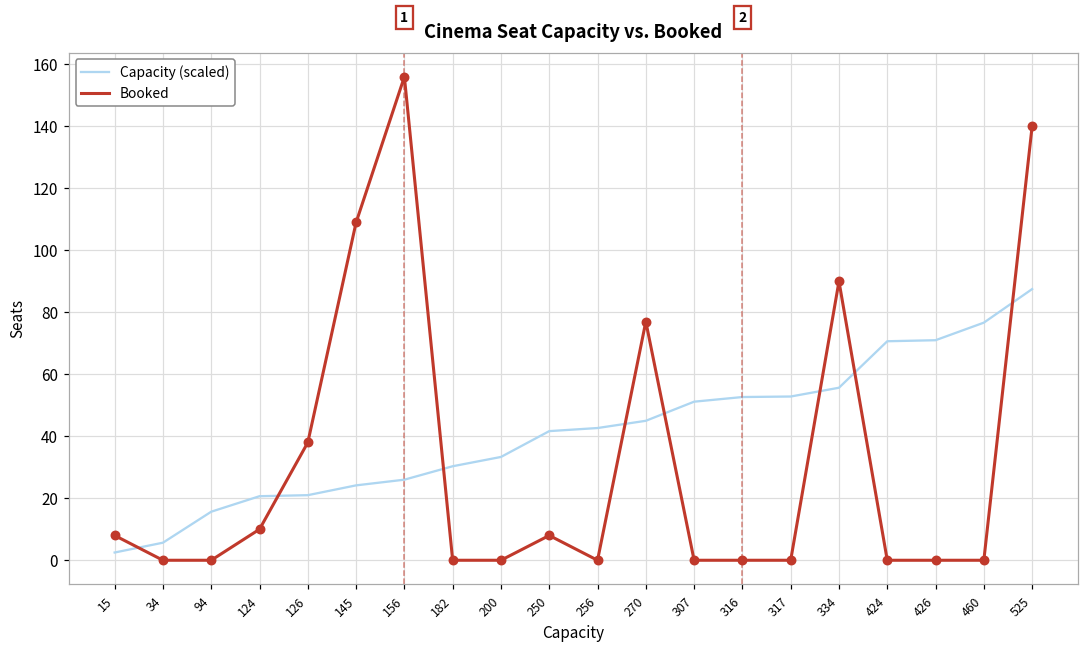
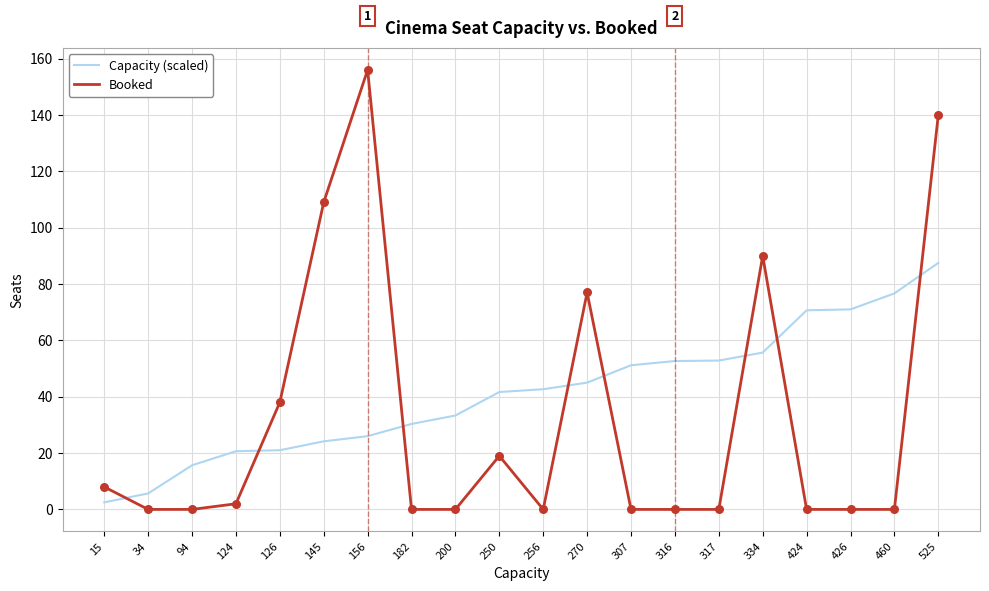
Booked, 124: 10 -> 2
Booked, 250: 8 -> 19
